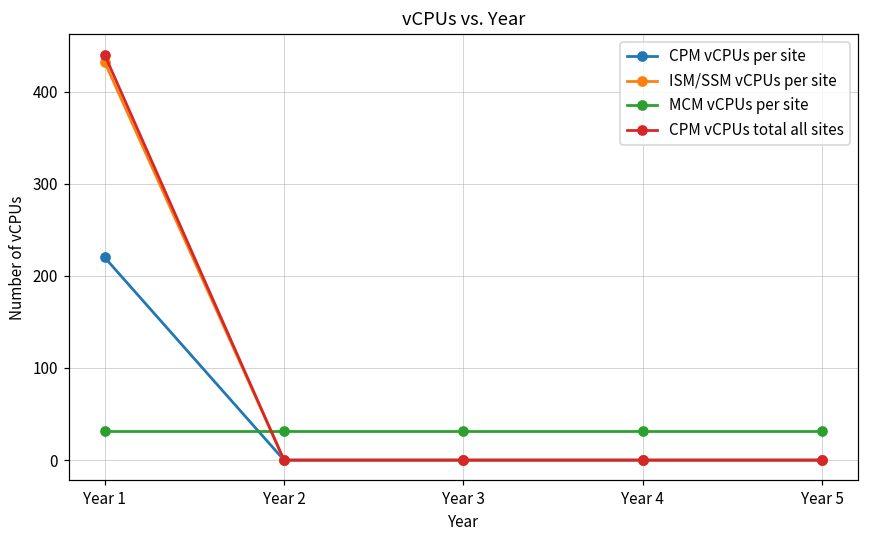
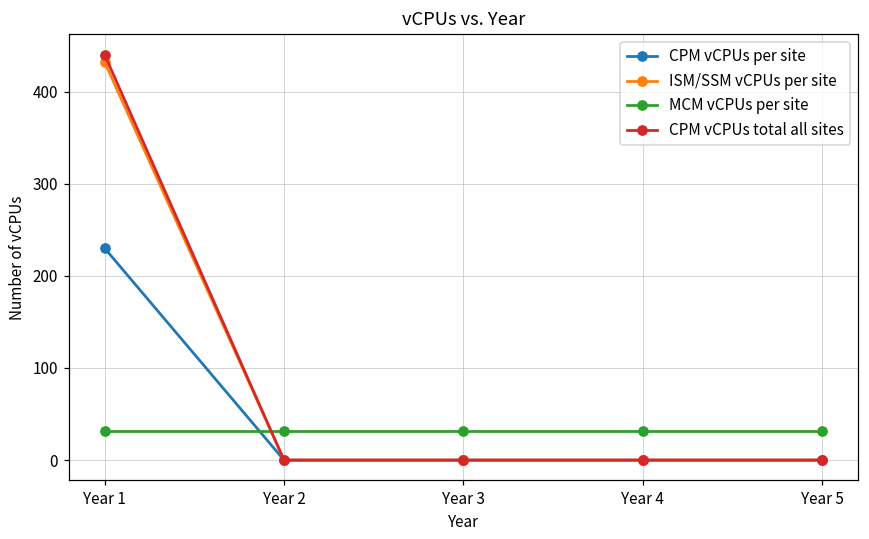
CPM vCPUs per site, Year 1: 220 -> 230
